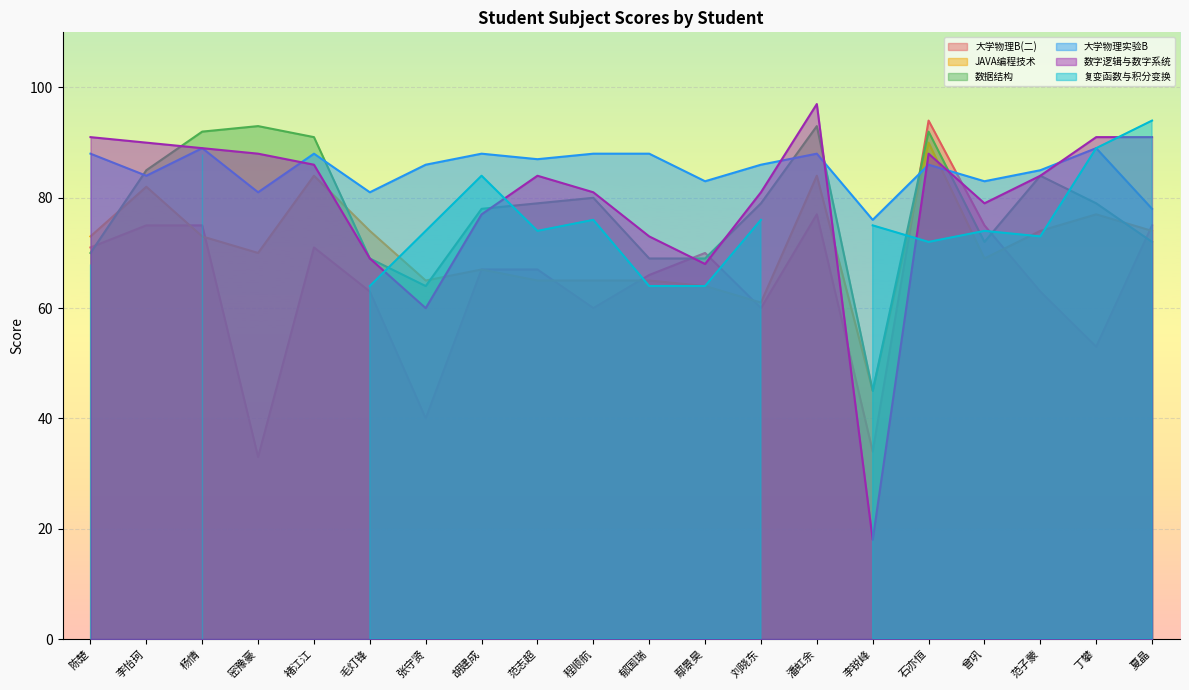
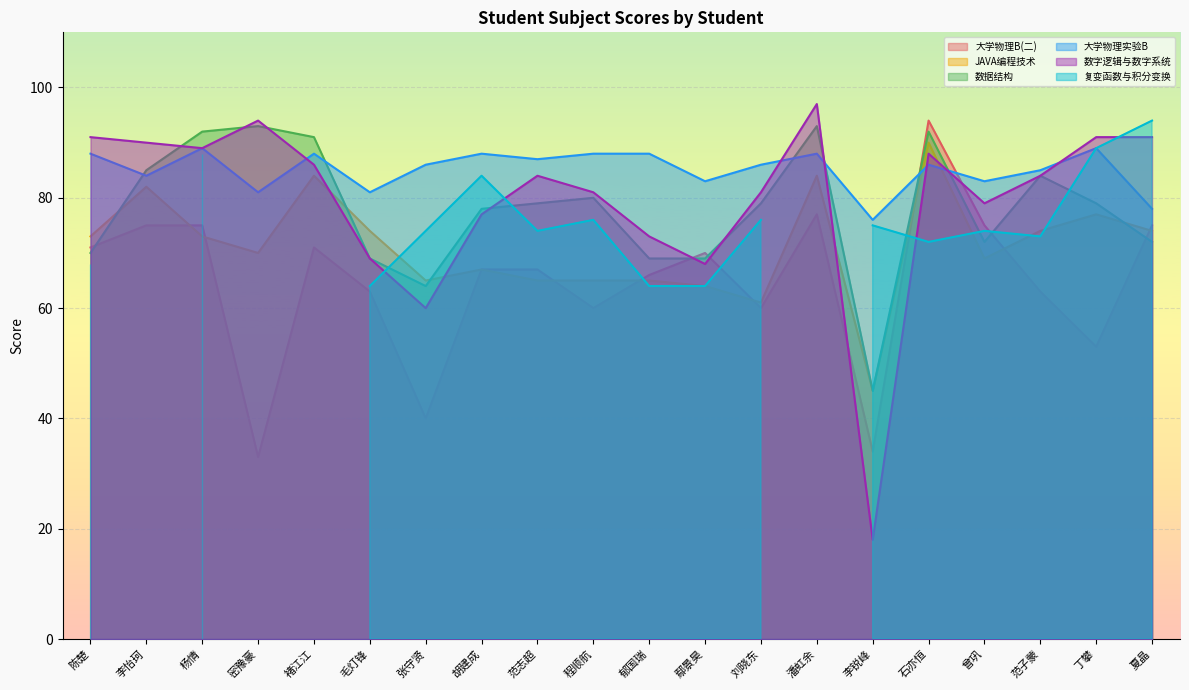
数字逻辑与数字系统, 密豫豪: 88 -> 94
